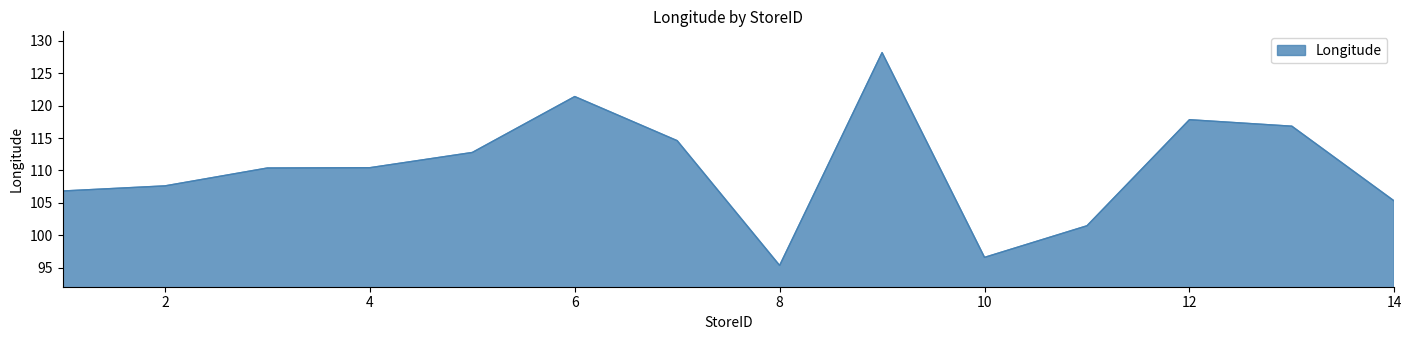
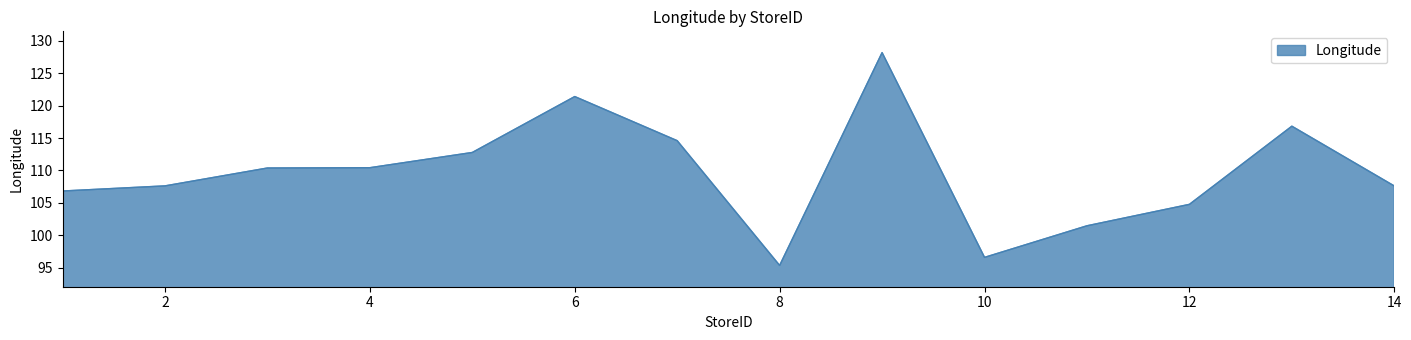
12: 118 -> 105
14: 105 -> 108
